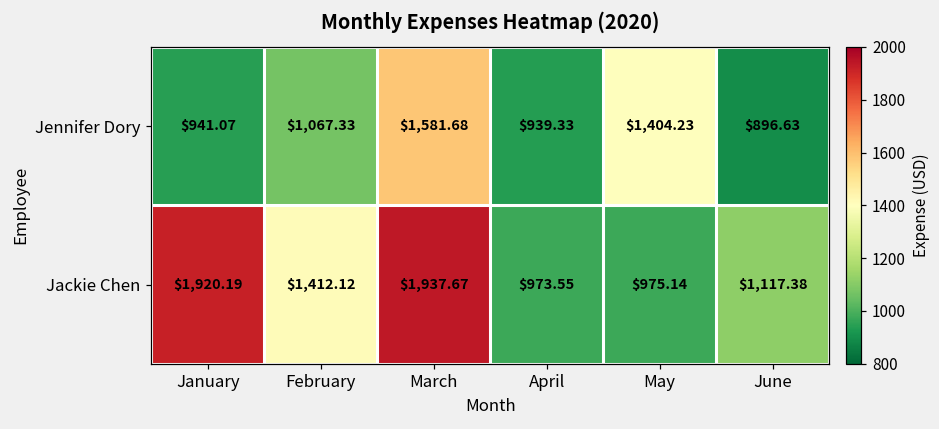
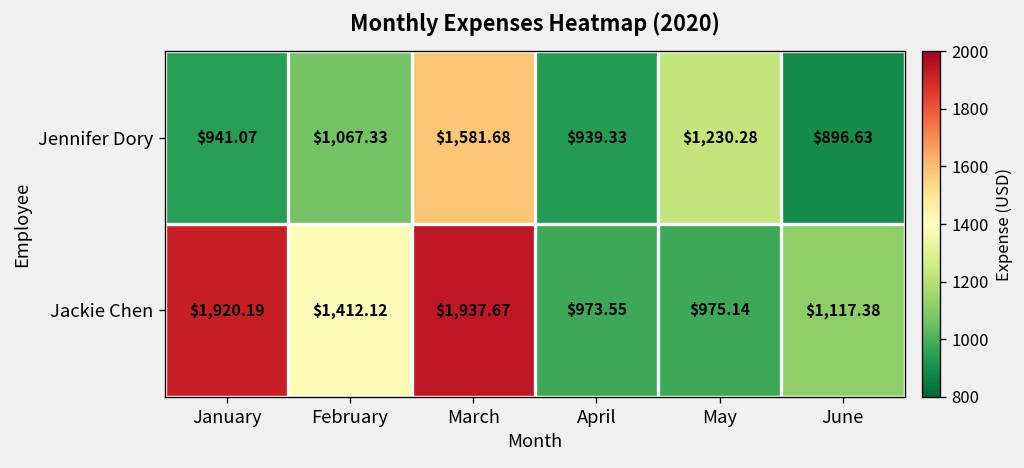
Jennifer Dory, May: $1,404.23 -> $1,230.28
